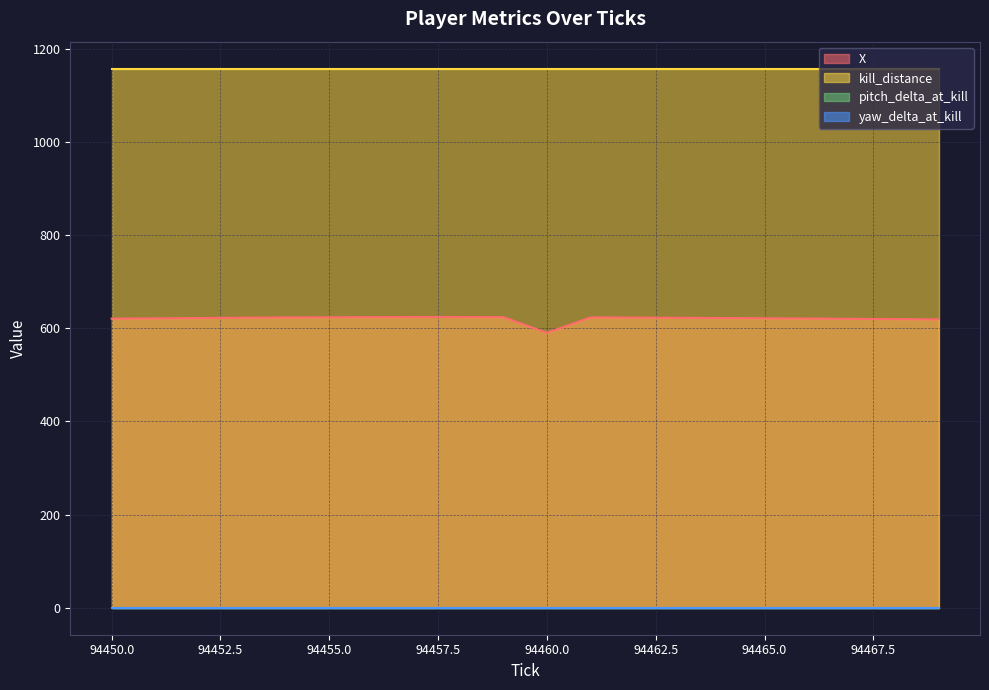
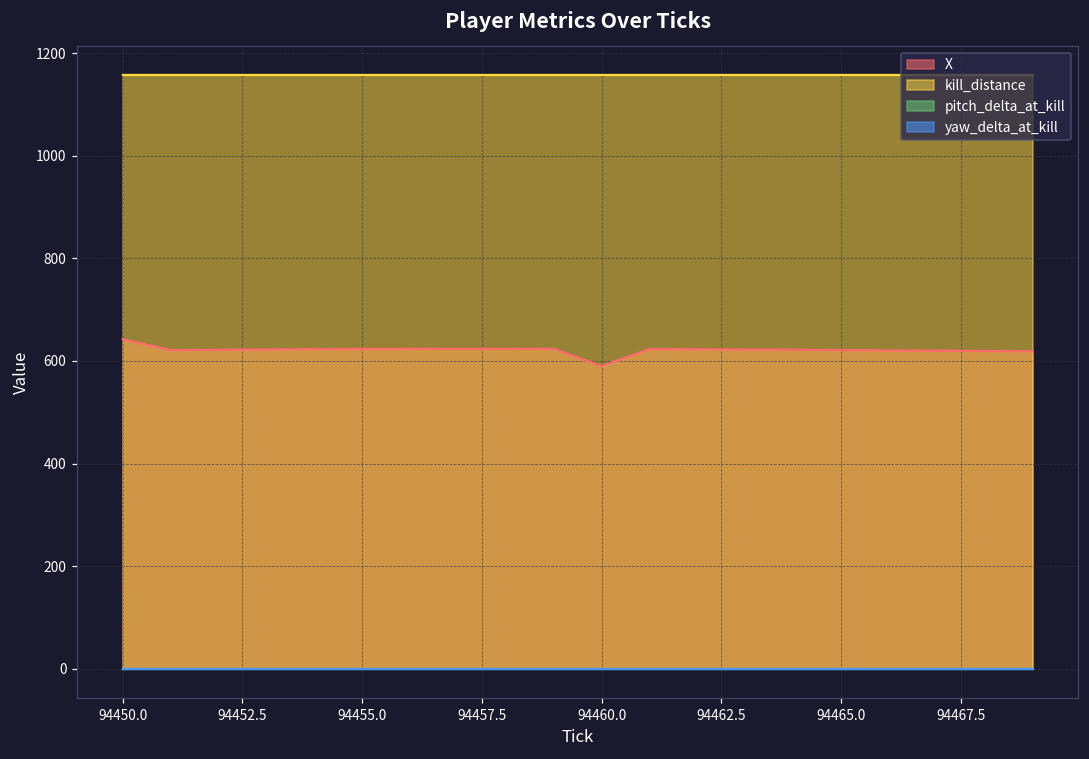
X, 94450.0: 620 -> 640
